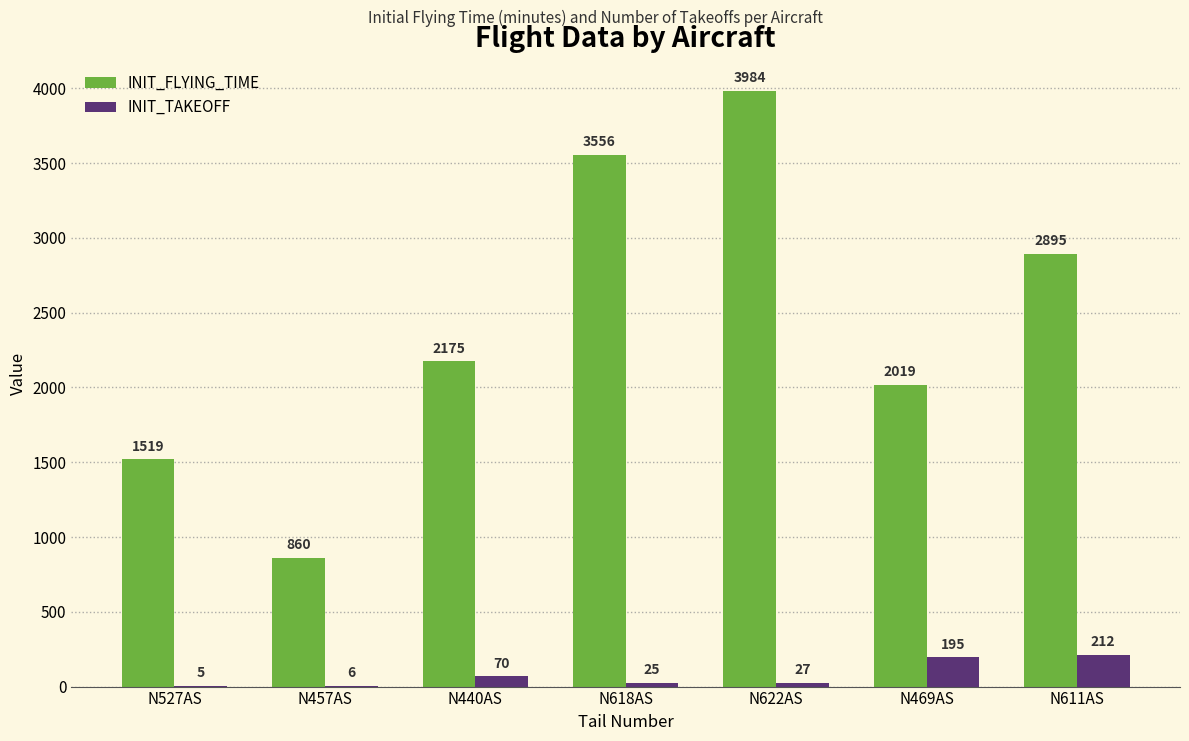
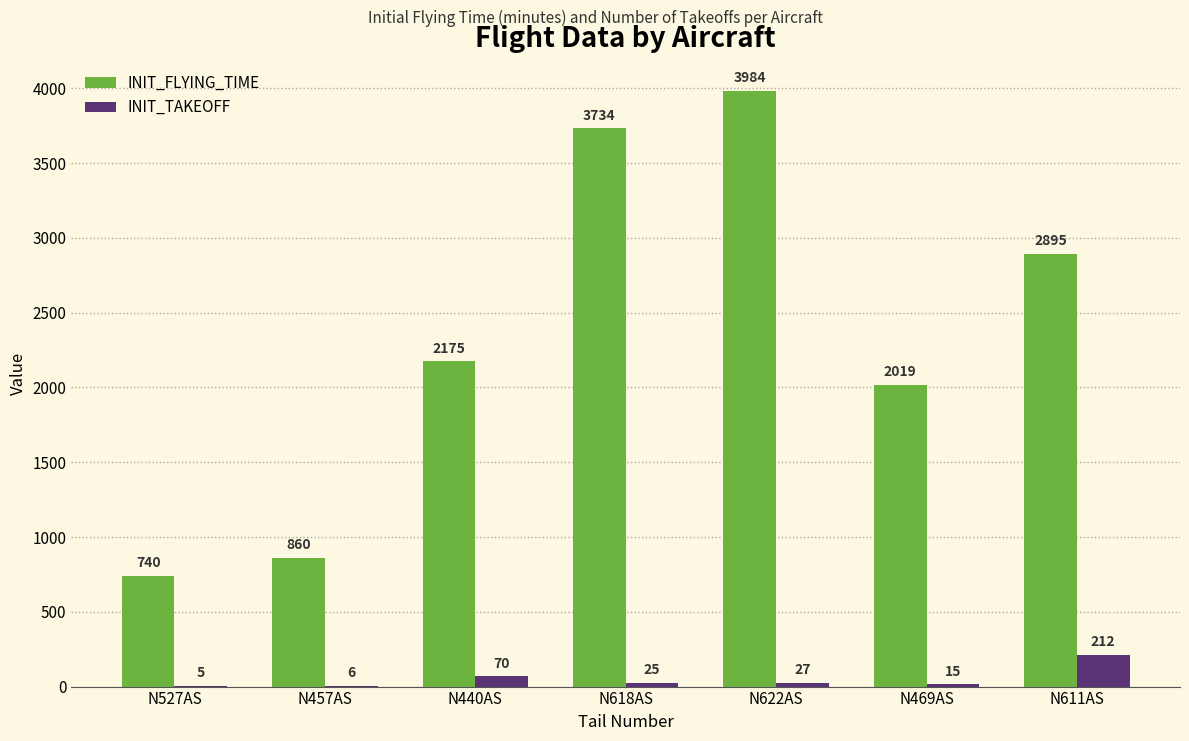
INIT_FLYING_TIME, N527AS: 1519 -> 740
INIT_FLYING_TIME, N618AS: 3556 -> 3734
INIT_TAKEOFF, N469AS: 195 -> 15
